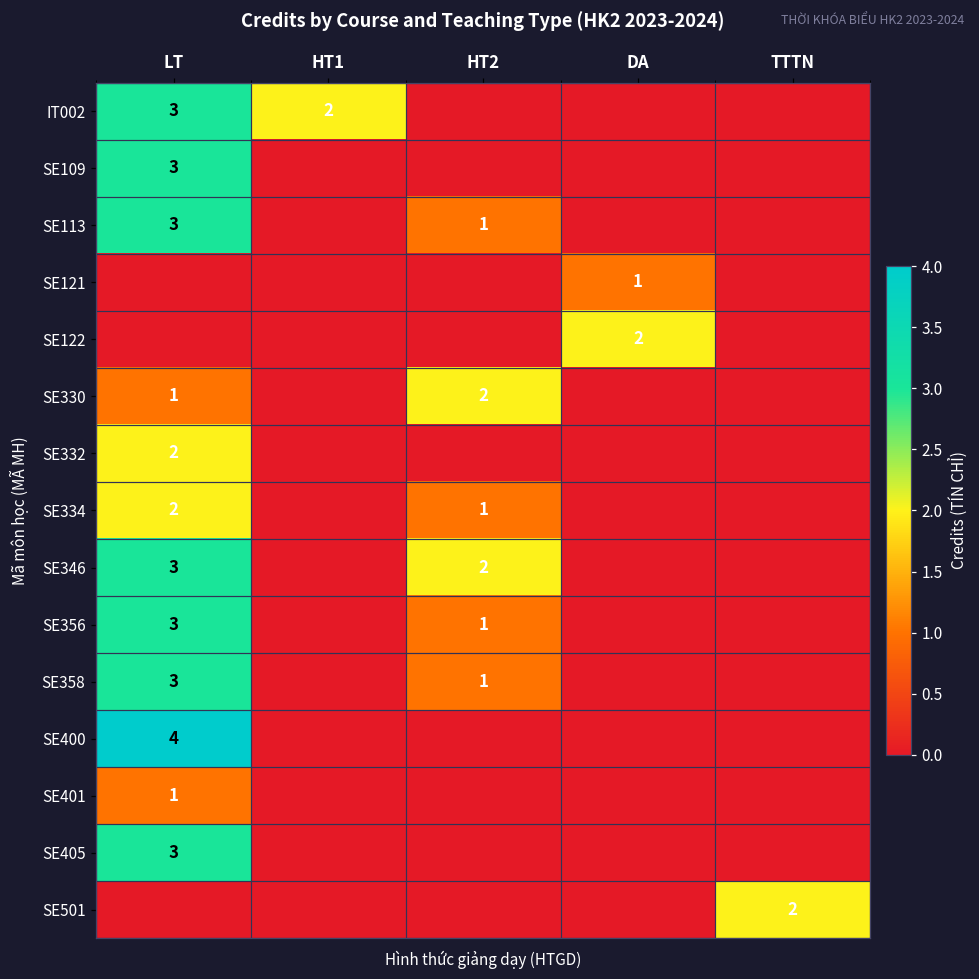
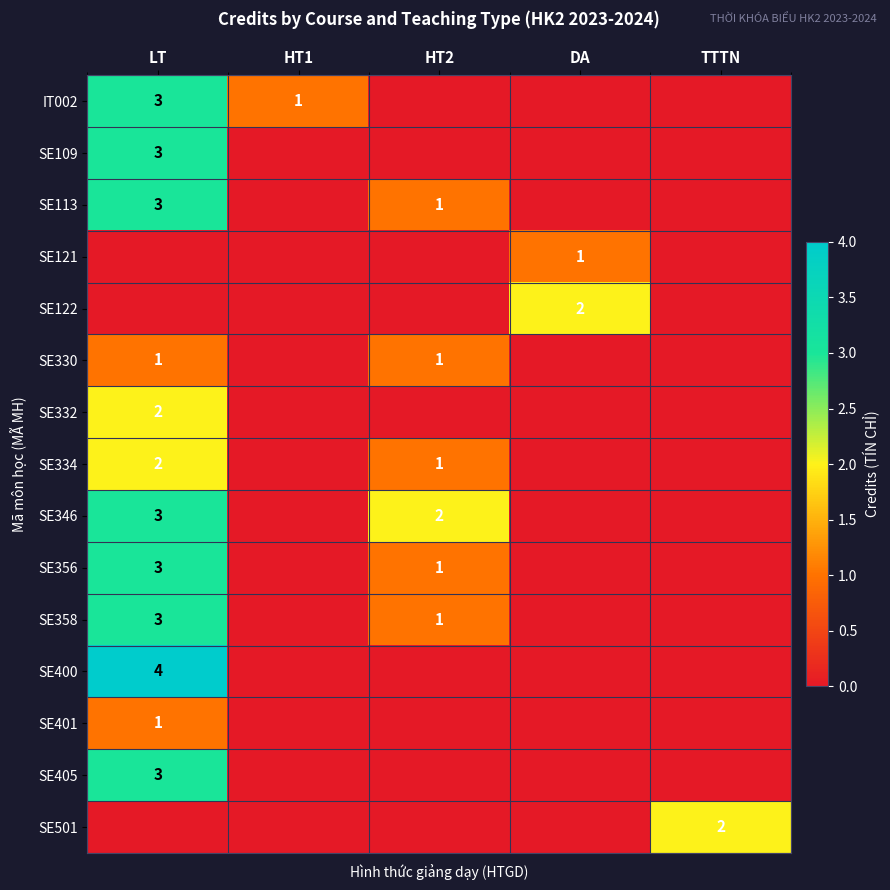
IT002, HT1: 2 -> 1
SE330, HT2: 2 -> 1
